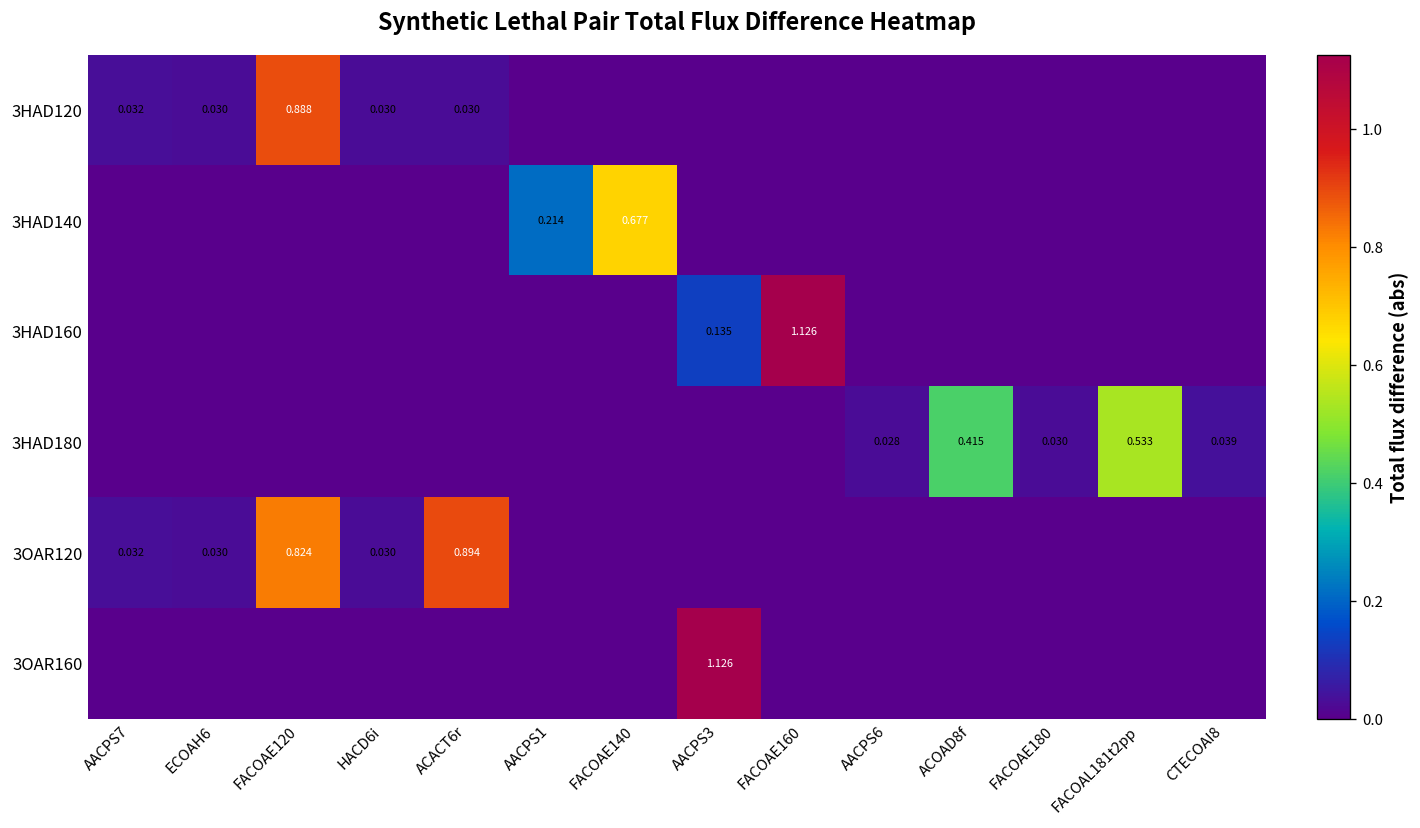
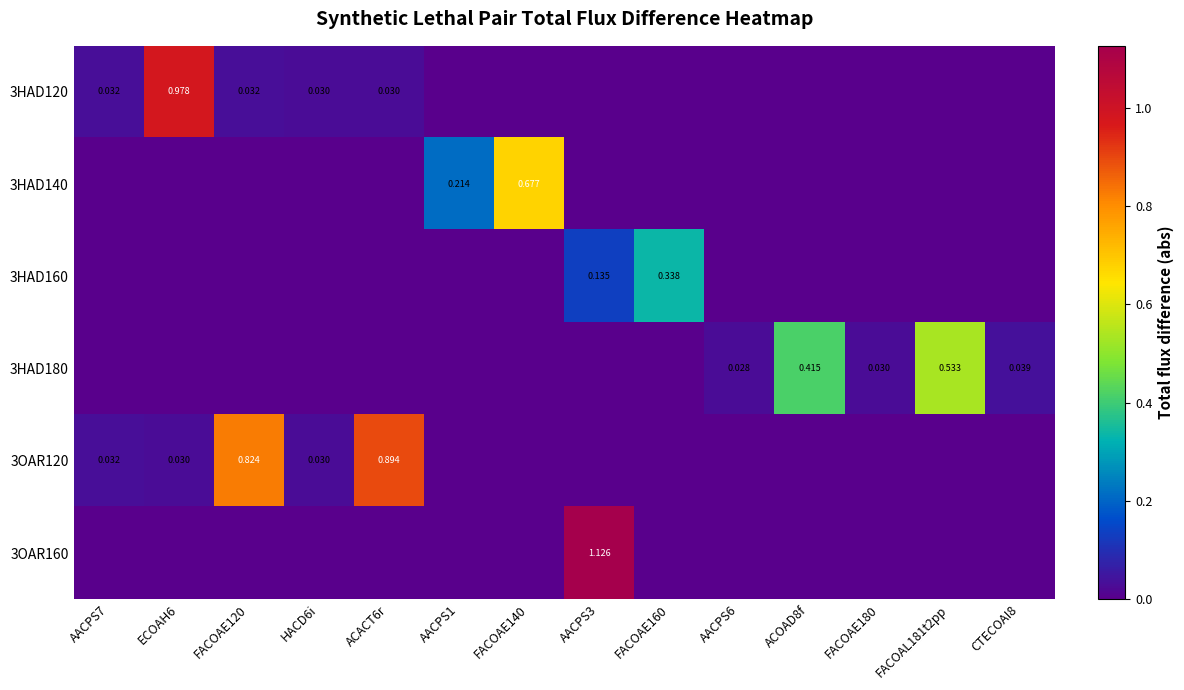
3HAD120, ECOAH6: 0.030 -> 0.978
3HAD120, FACOAE120: 0.888 -> 0.032
3HAD160, FACOAE160: 1.126 -> 0.338
